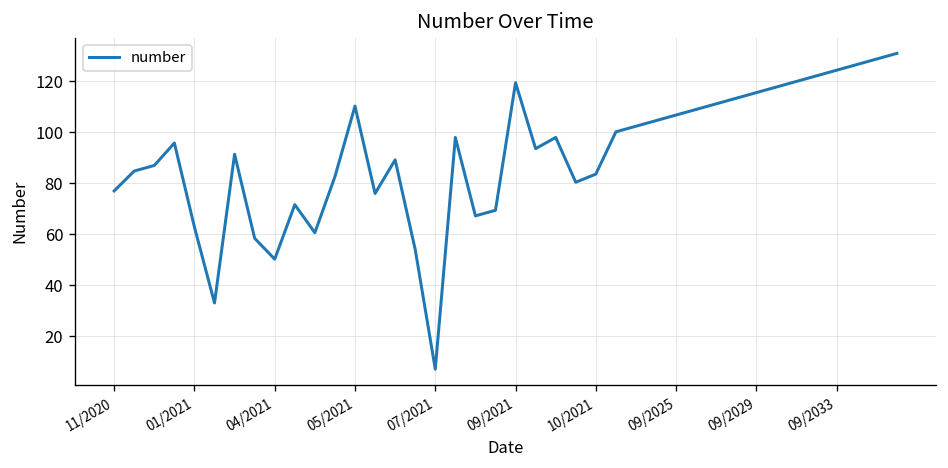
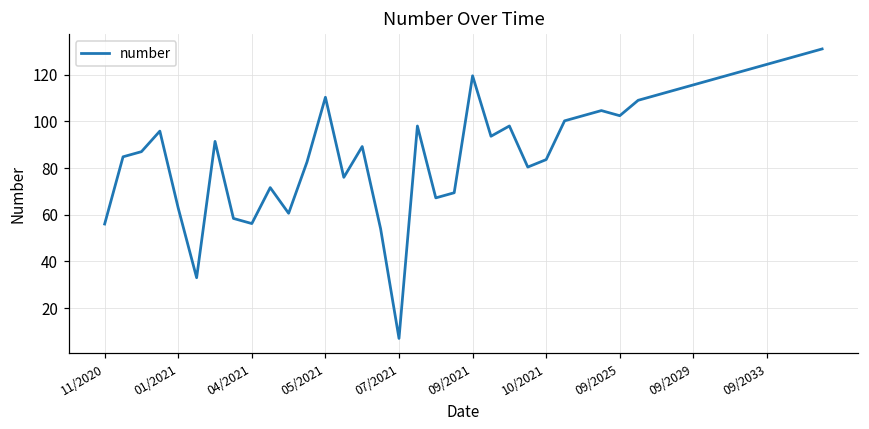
11/2020: 77 -> 56
04/2021: 50 -> 56
09/2025: 107 -> 102
